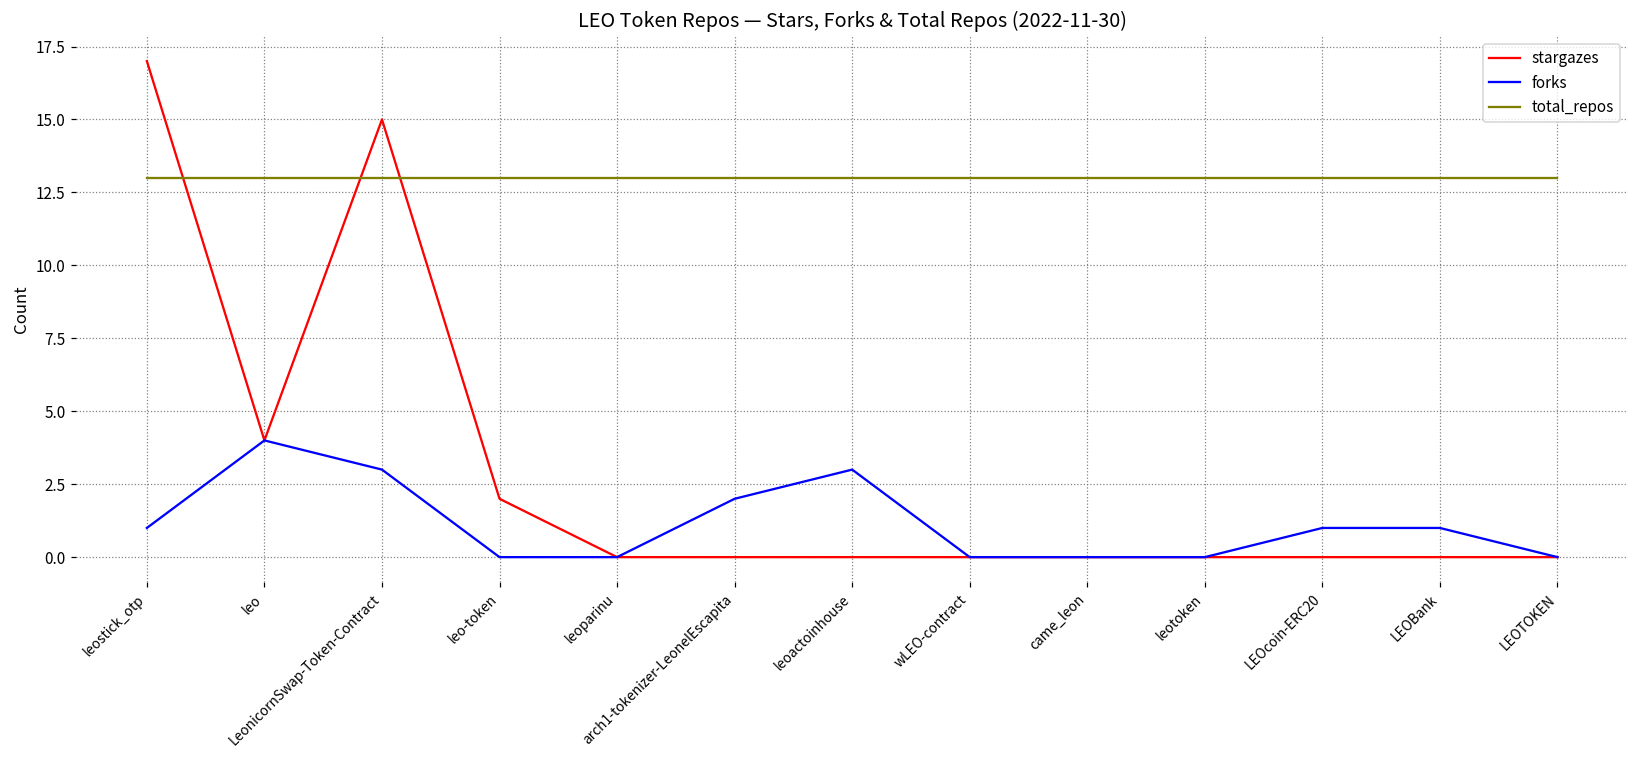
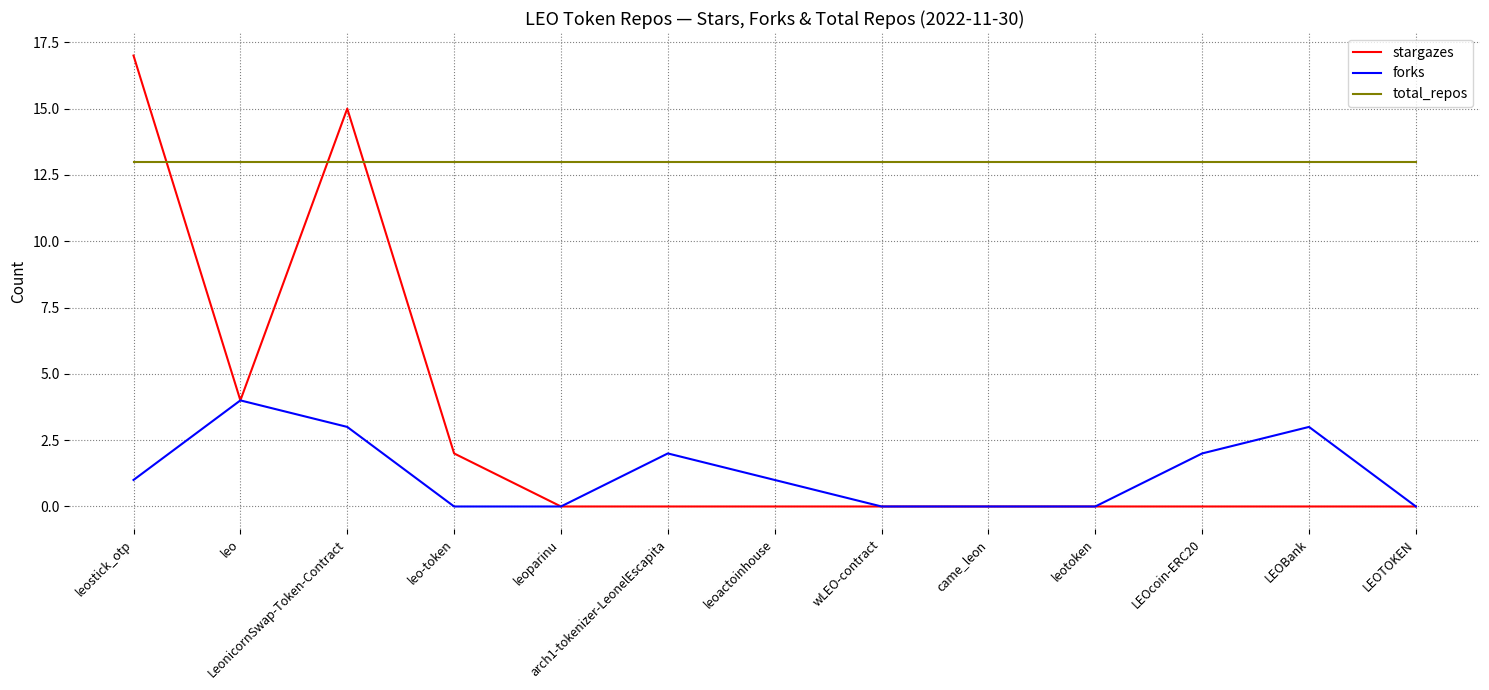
forks, leoactoinhouse: 3 -> 1
forks, LEOcoin-ERC20: 1 -> 2
forks, LEOBank: 1 -> 3
